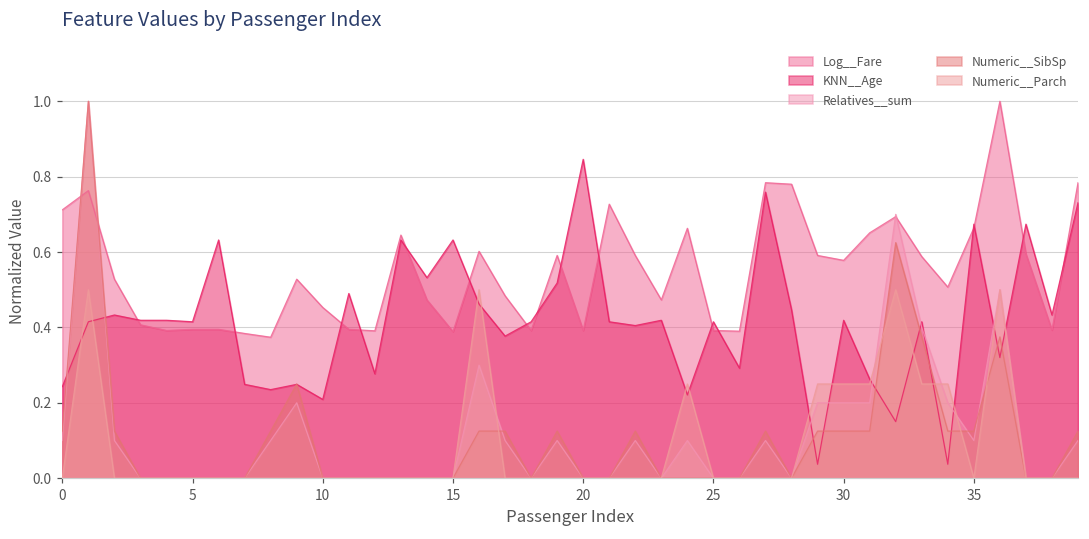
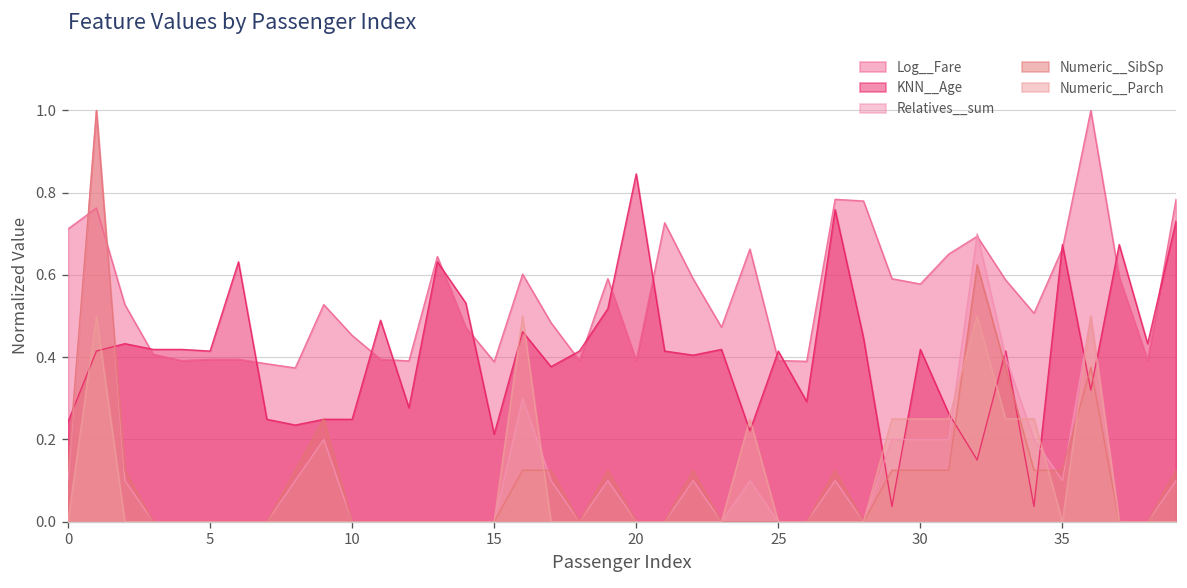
KNN__Age, 10: 0.21 -> 0.25
KNN__Age, 15: 0.63 -> 0.21
